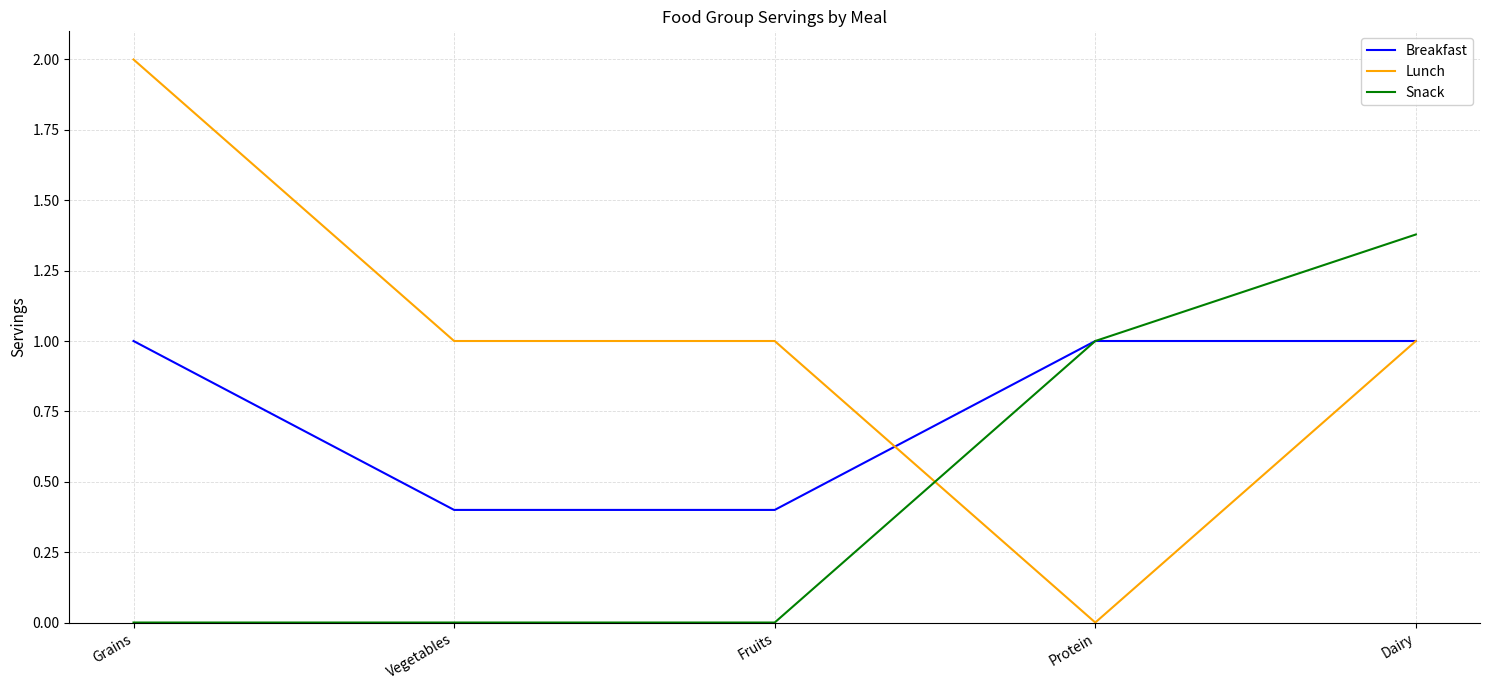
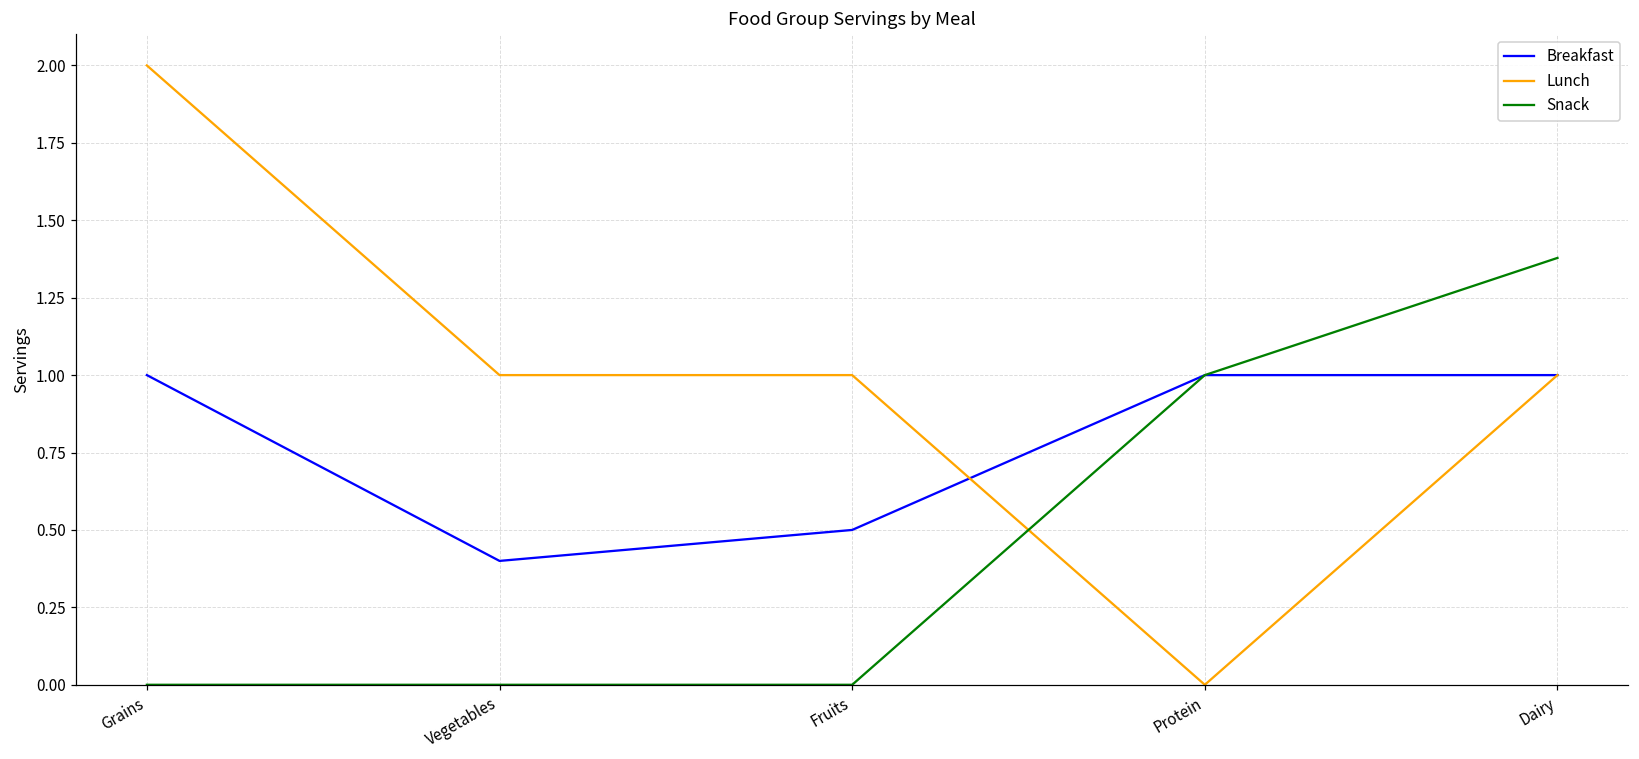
Breakfast, Fruits: 0.4 -> 0.5
